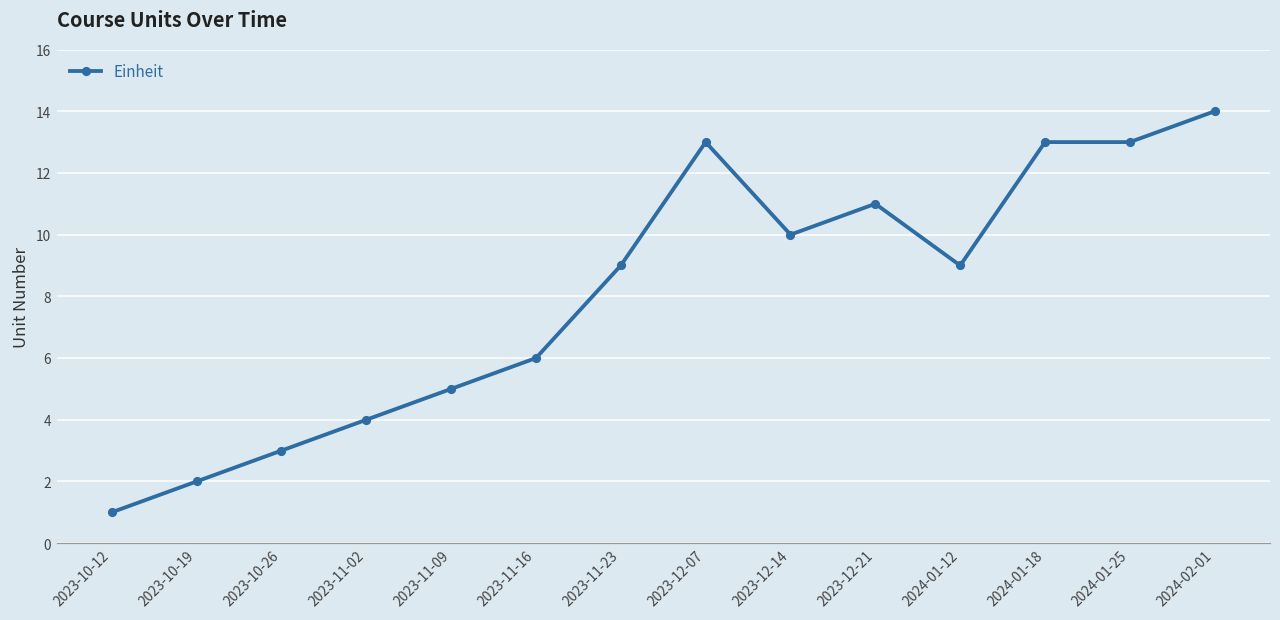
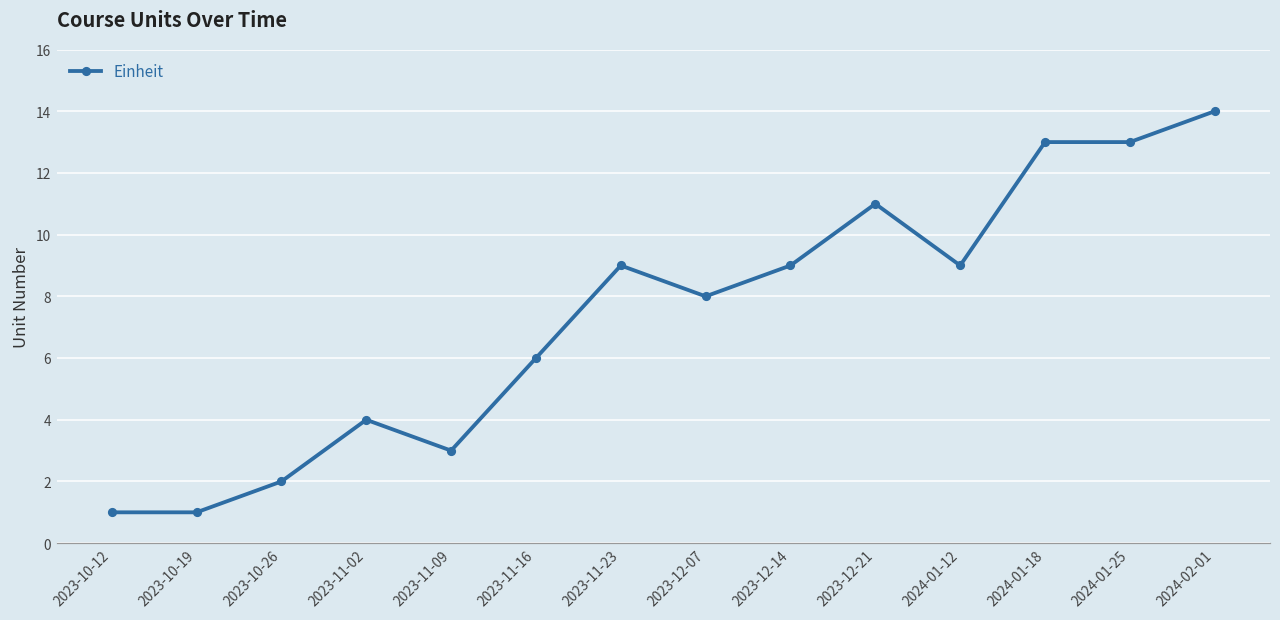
2023-10-19: 2 -> 1
2023-10-26: 3 -> 2
2023-11-09: 5 -> 3
2023-12-07: 13 -> 8
2023-12-14: 10 -> 9
